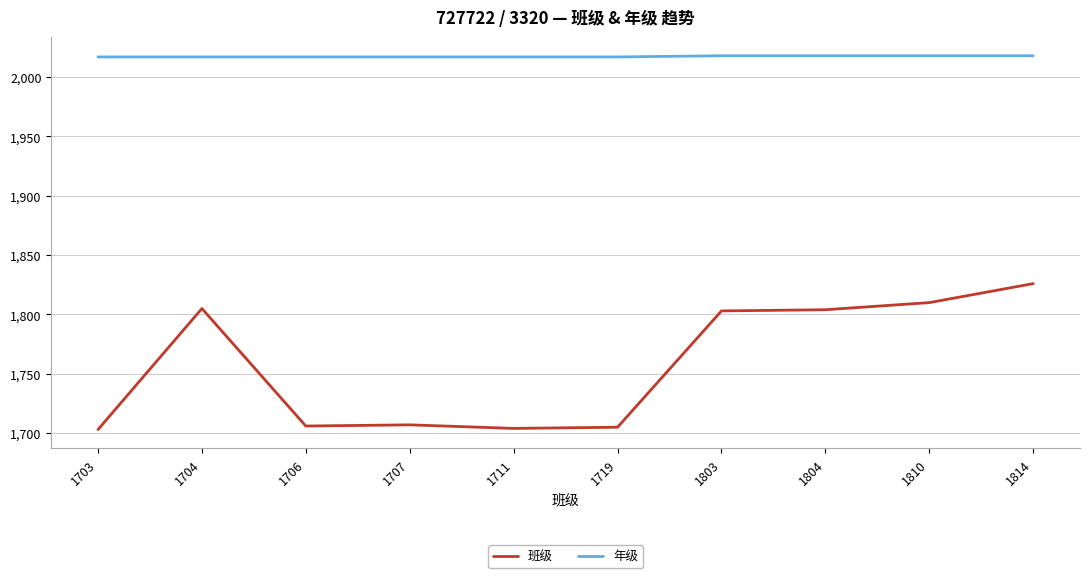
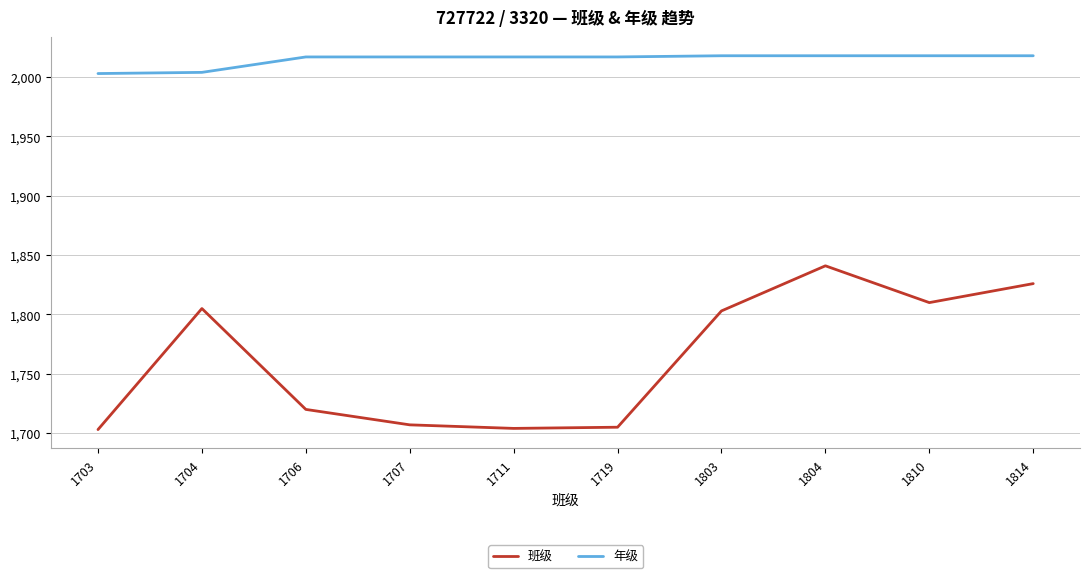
年级, 1703: 2,017 -> 2,003
年级, 1704: 2,017 -> 2,004
班级, 1706: 1,706 -> 1,720
班级, 1804: 1,804 -> 1,841
